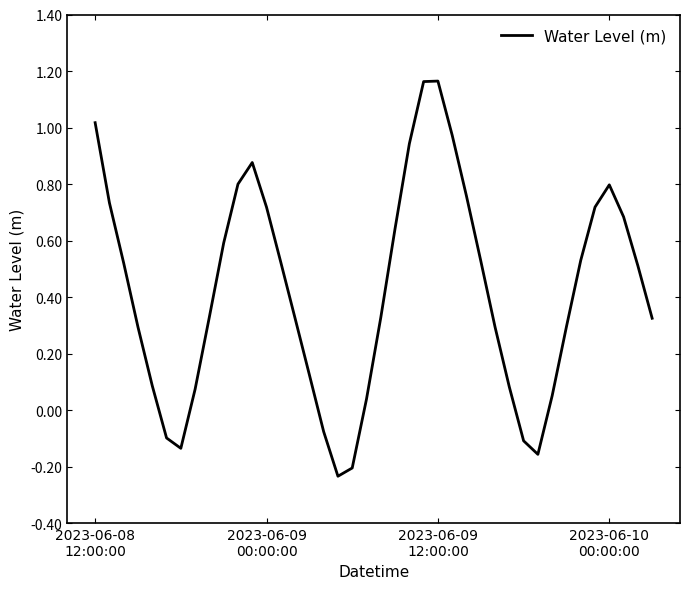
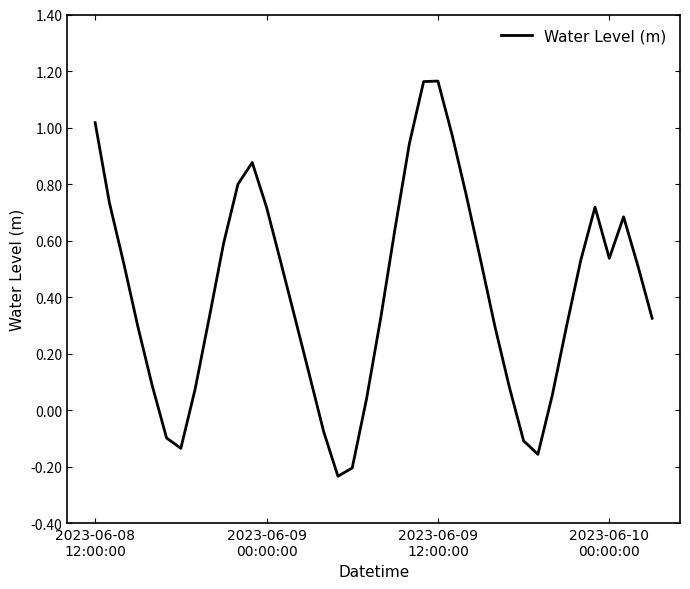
2023-06-10 00:00:00: 0.80 -> 0.54
